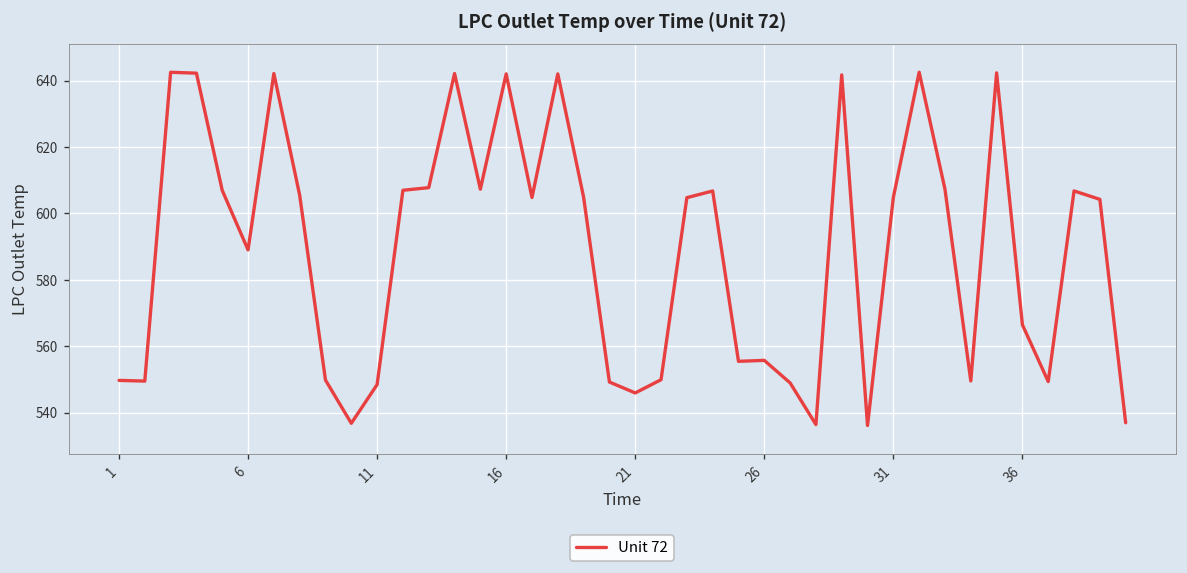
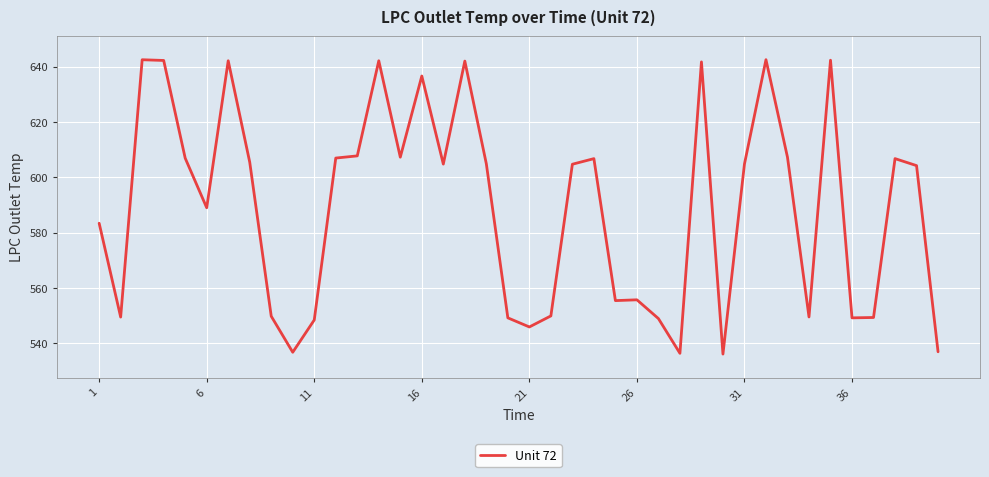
1: 550 -> 583
16: 642 -> 637
36: 566 -> 549
